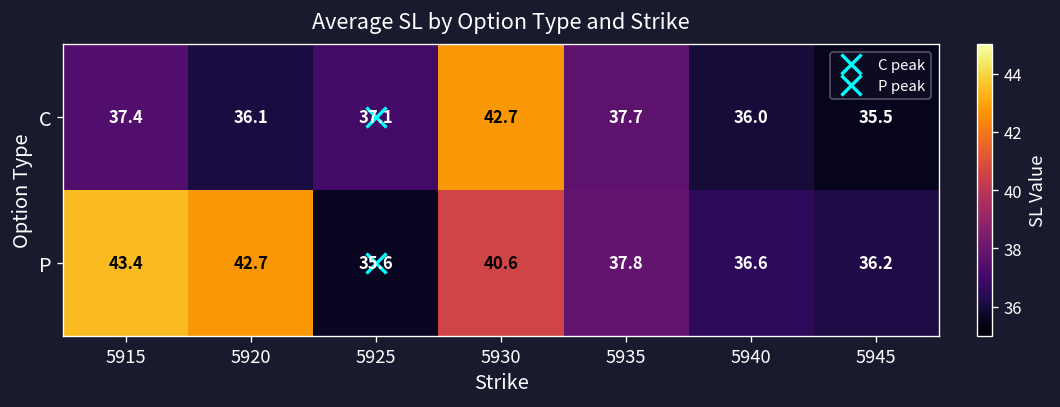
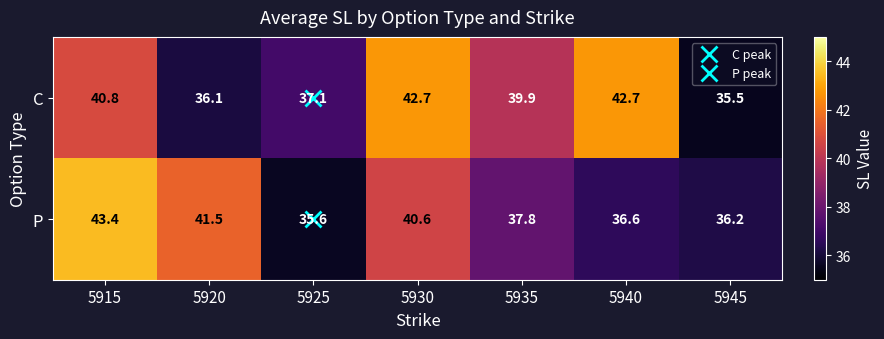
C, 5915: 37.4 -> 40.8
C, 5935: 37.7 -> 39.9
C, 5940: 36.0 -> 42.7
P, 5920: 42.7 -> 41.5
